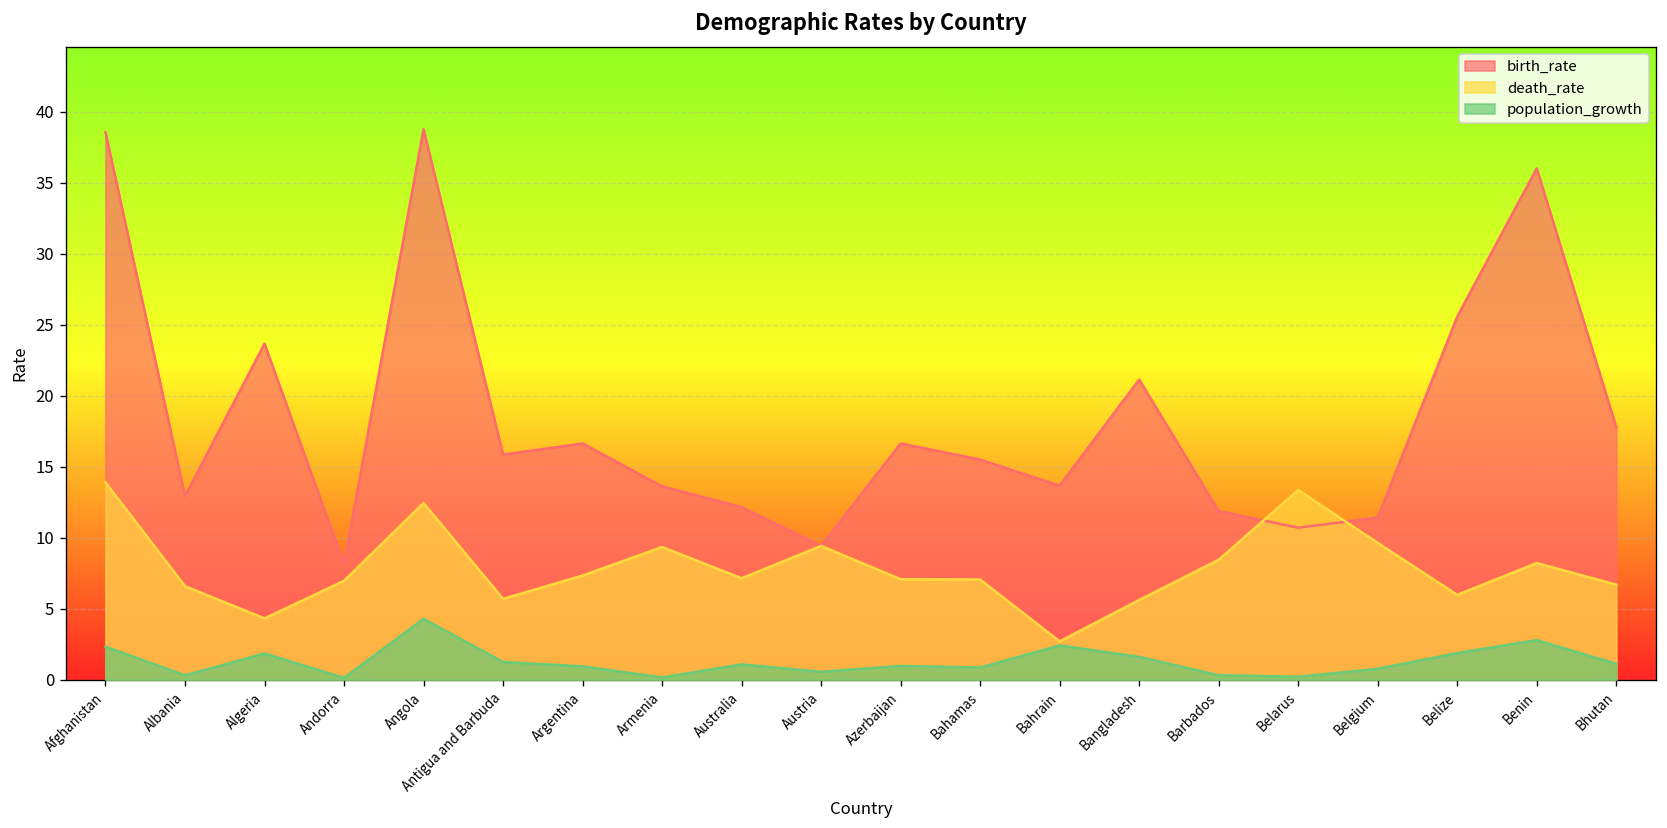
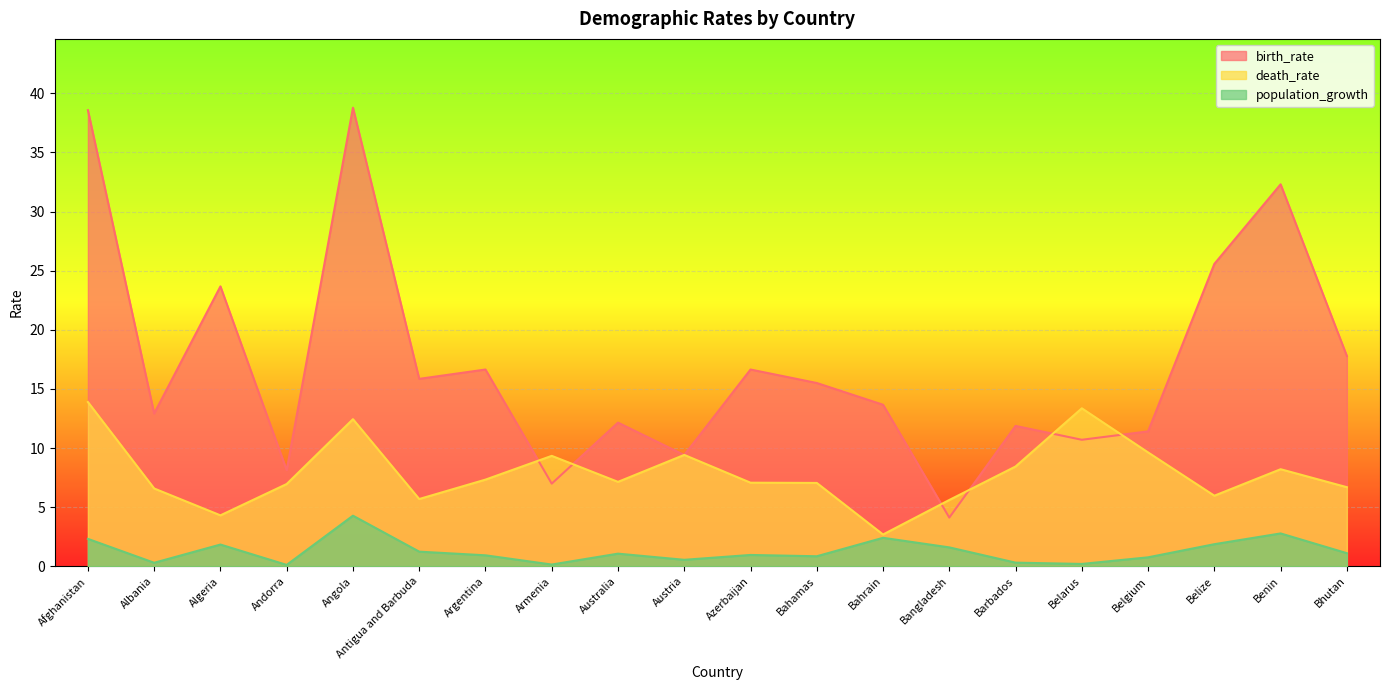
birth_rate, Armenia: 13.6 -> 7.0
birth_rate, Bangladesh: 21.1 -> 4.1
birth_rate, Benin: 36.0 -> 32.3
